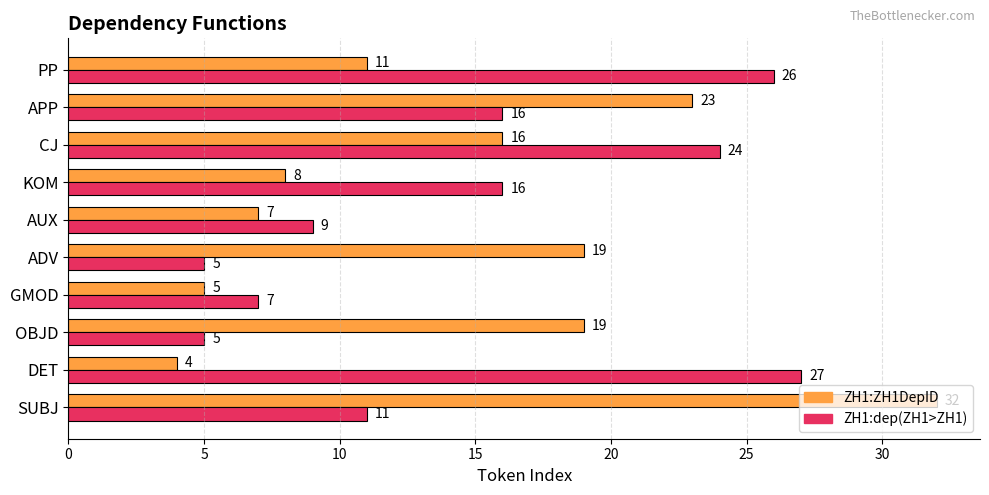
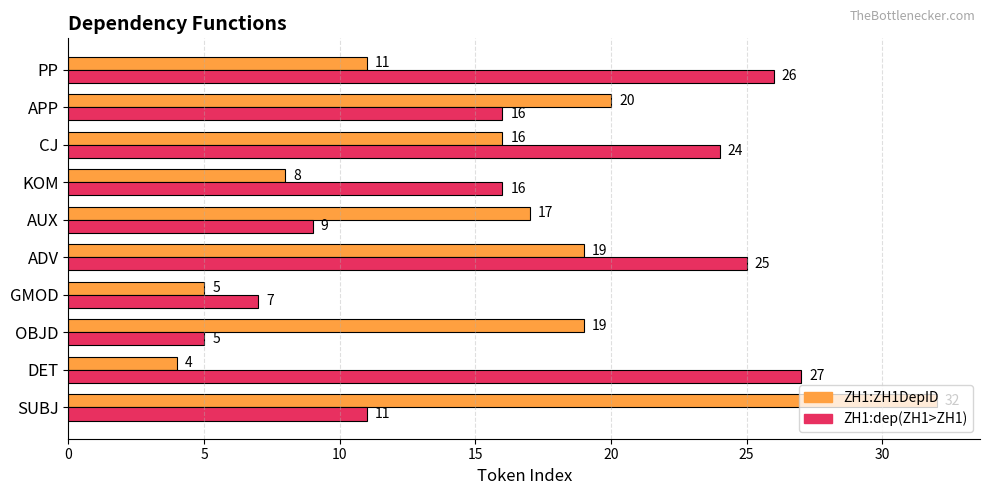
ZH1:ZH1DepID, APP: 23 -> 20
ZH1:ZH1DepID, AUX: 7 -> 17
ZH1:dep(ZH1>ZH1), ADV: 5 -> 25
